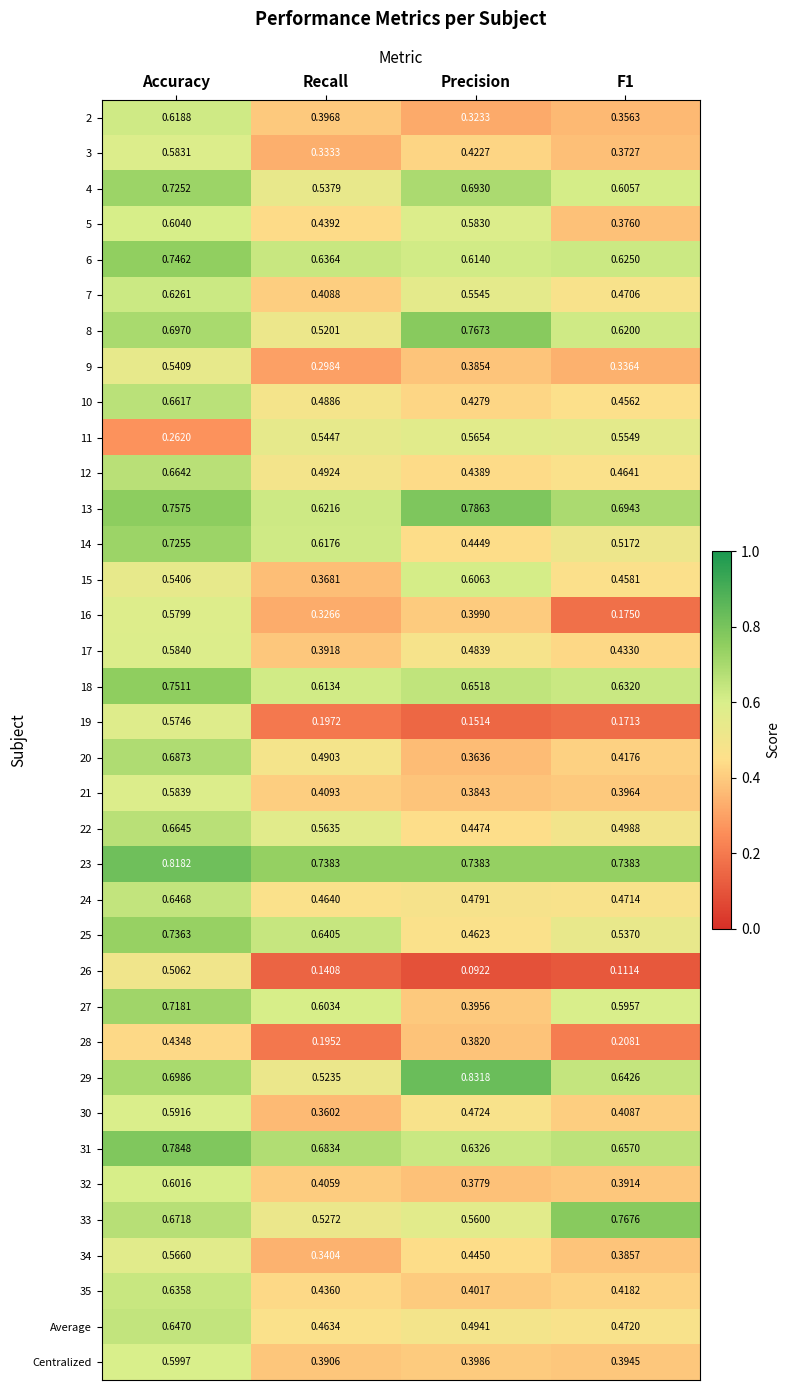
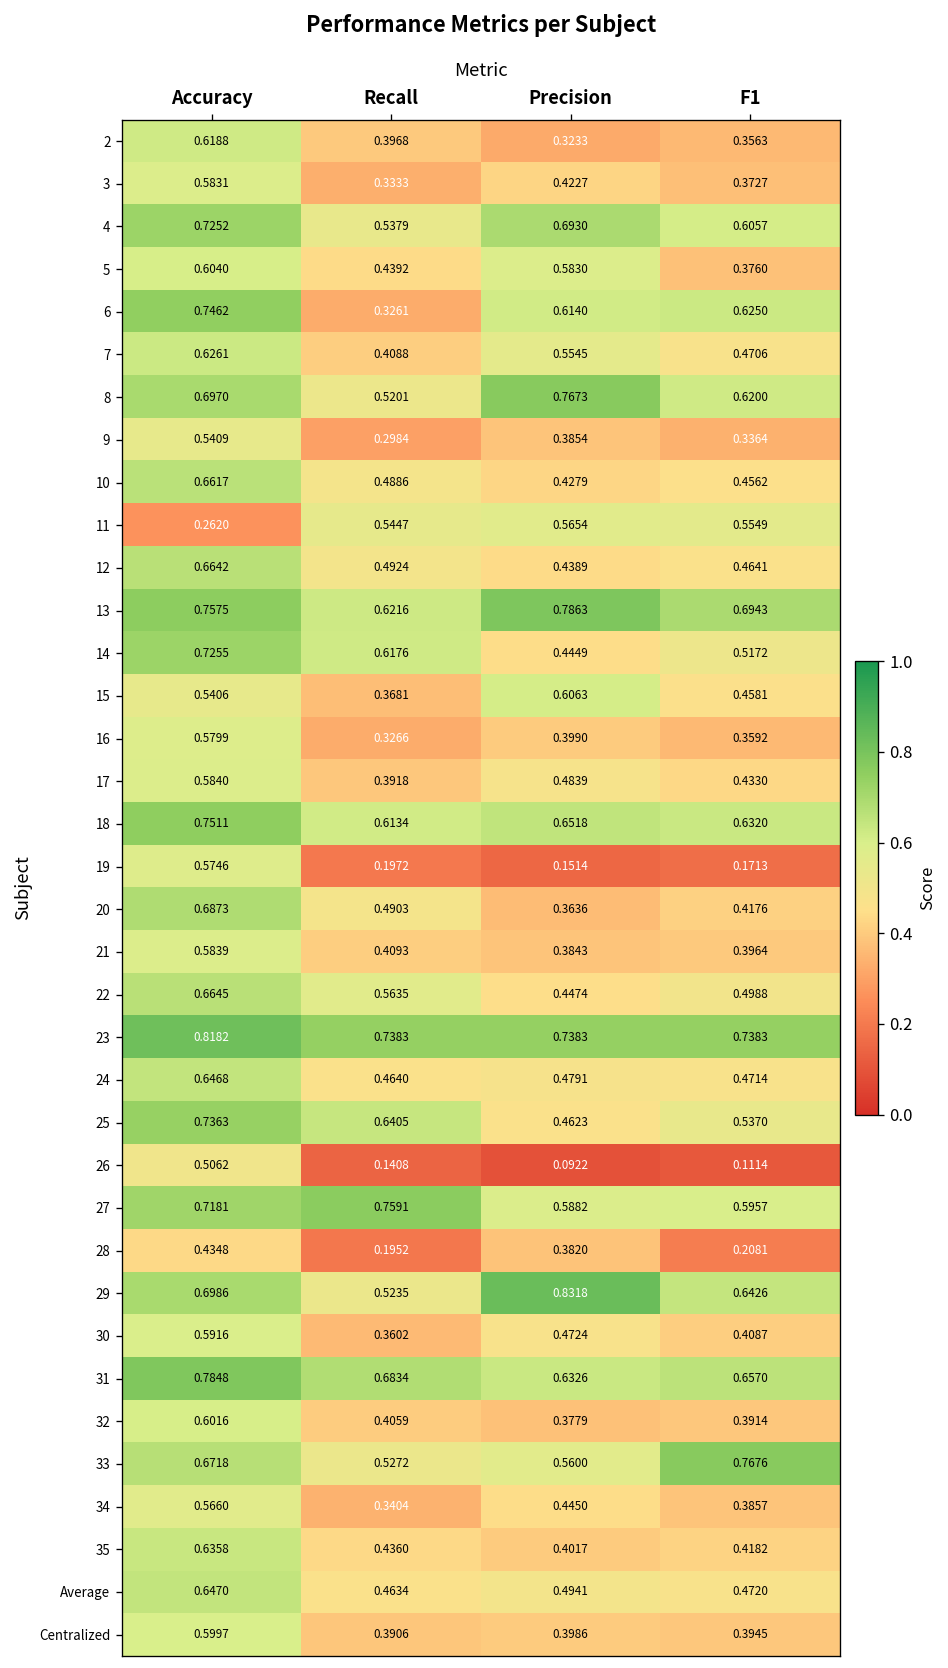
6, Recall: 0.6364 -> 0.3261
16, F1: 0.1750 -> 0.3592
27, Recall: 0.6034 -> 0.7591
27, Precision: 0.3956 -> 0.5882
